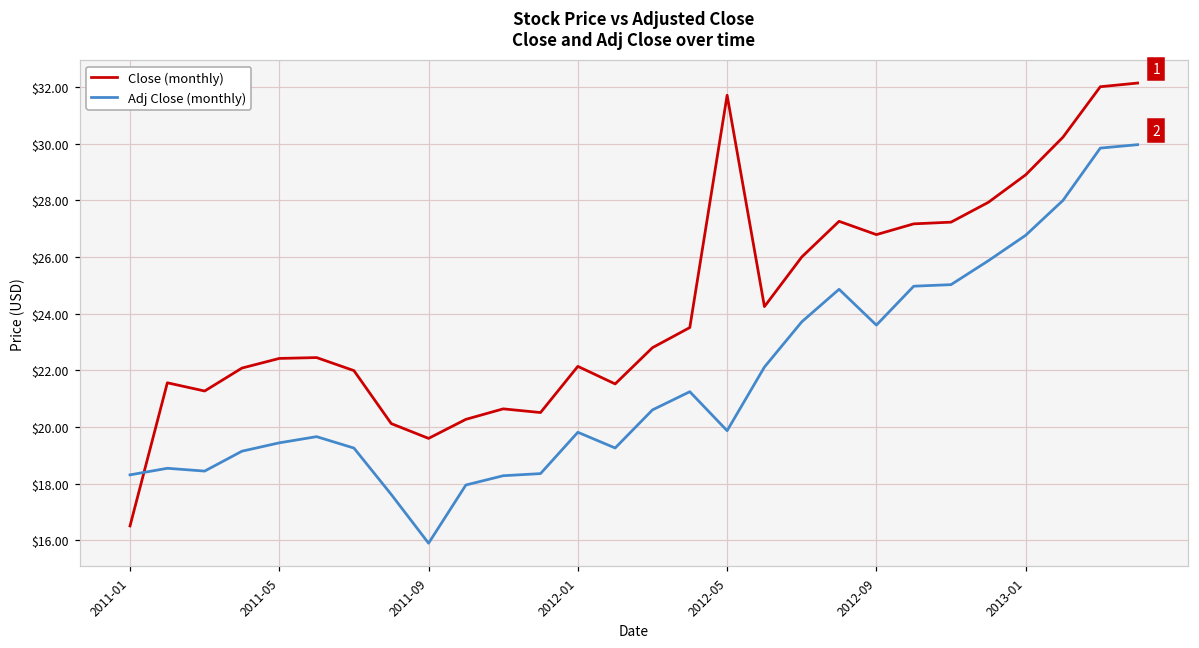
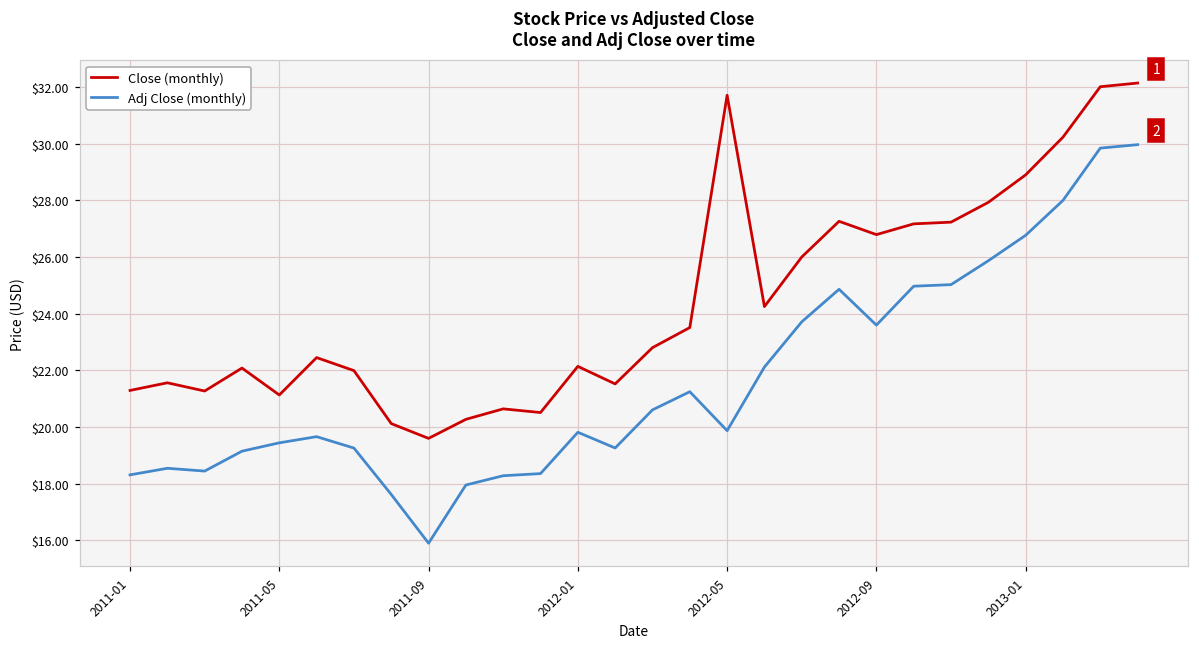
Close (monthly), 2011-01: $16.5 -> $21.3
Close (monthly), 2011-05: $22.4 -> $21.1
